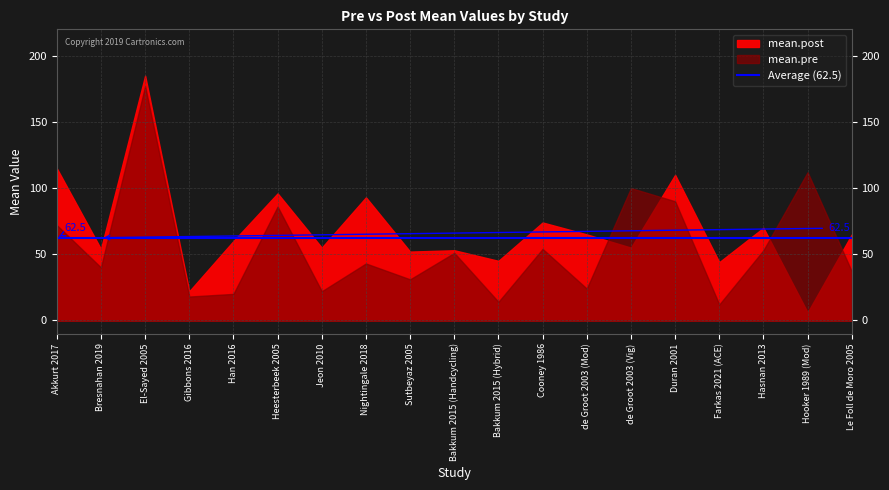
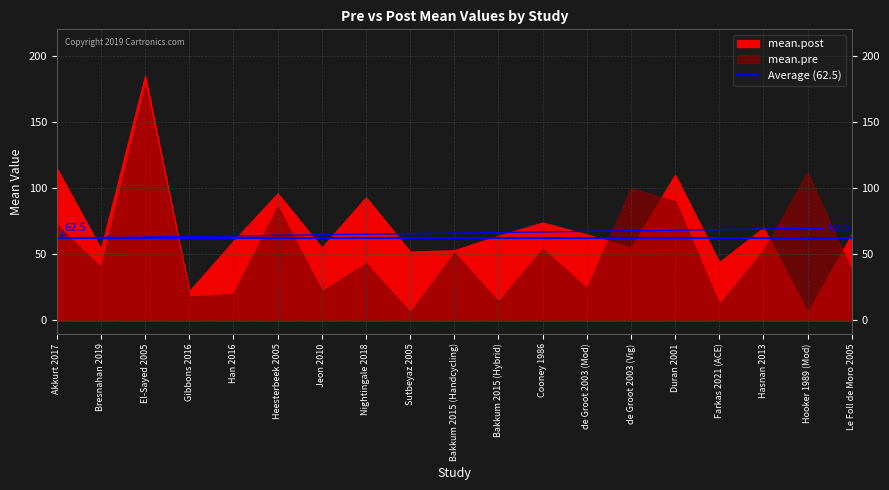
mean.pre, Sutbeyaz 2005: 31 -> 6
mean.post, Bakkum 2015 (Hybrid): 45 -> 64
